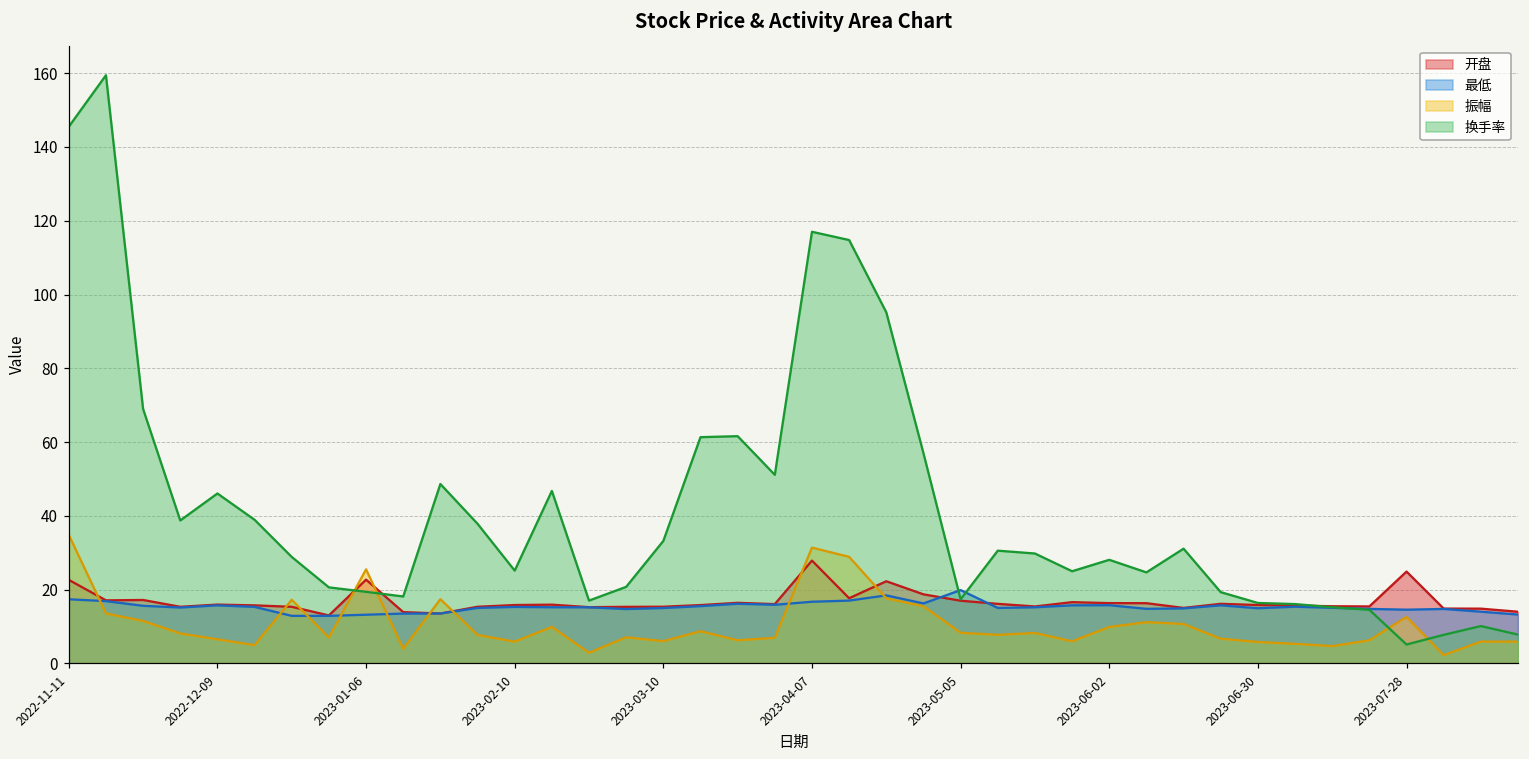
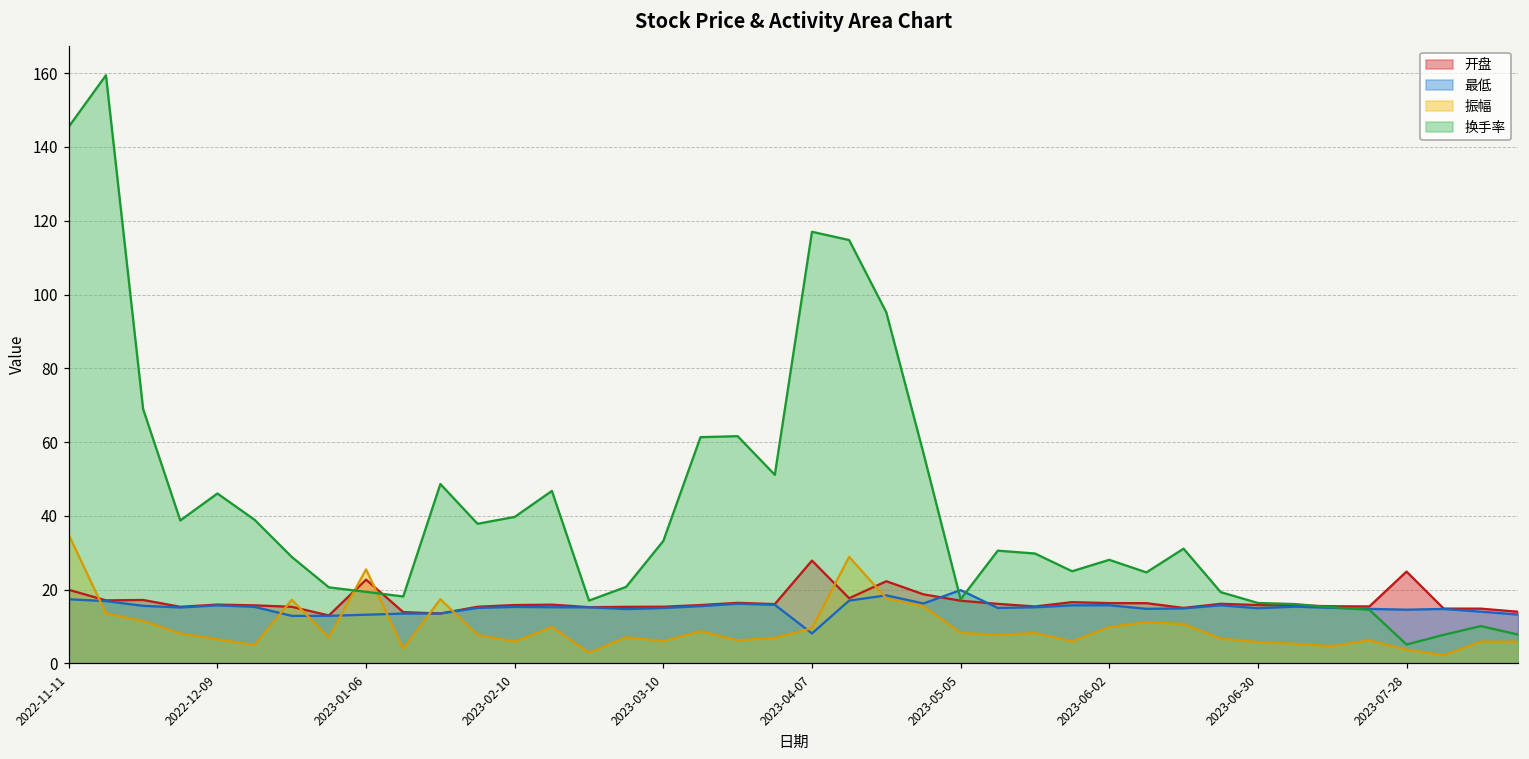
开盘, 2022-11-11: 23 -> 20
换手率, 2023-02-10: 25 -> 40
最低, 2023-04-07: 17 -> 8
振幅, 2023-04-07: 31 -> 10
振幅, 2023-07-28: 13 -> 4
